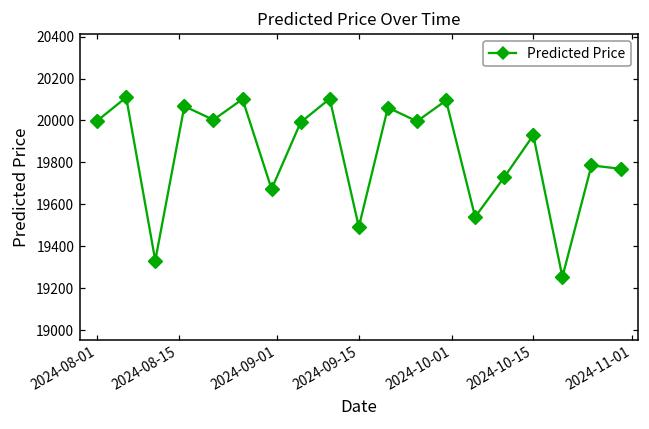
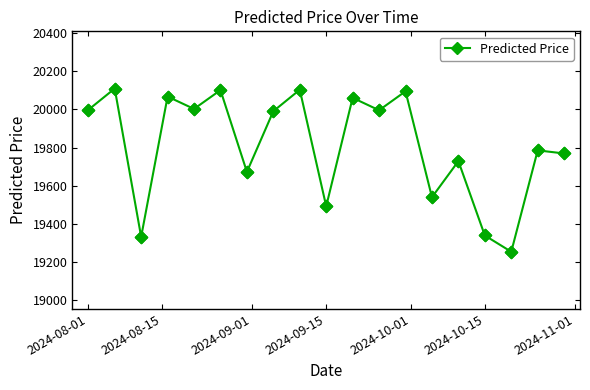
2024-10-15: 19930 -> 19340
